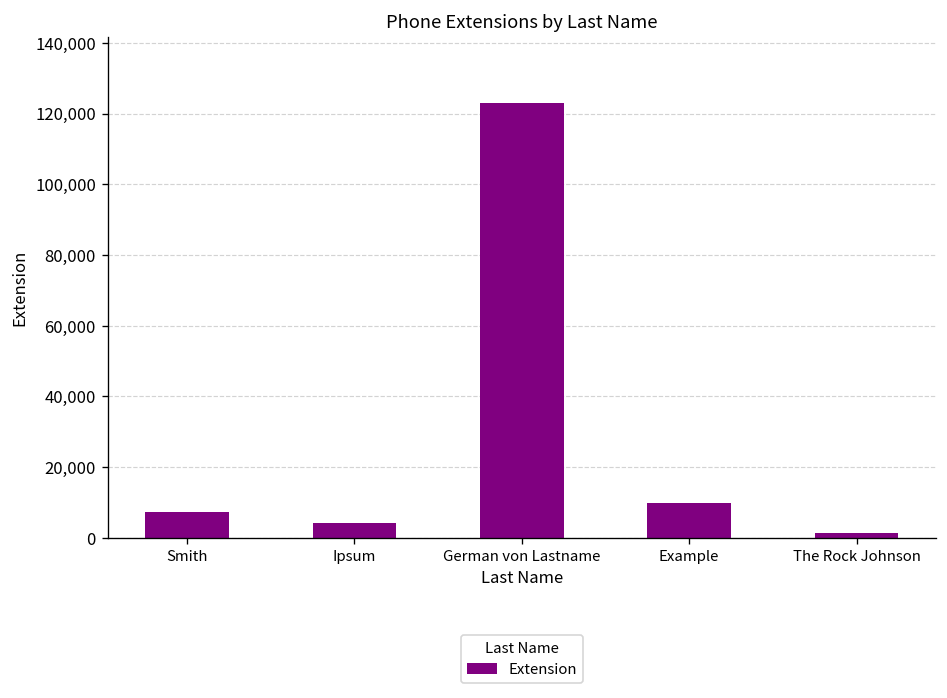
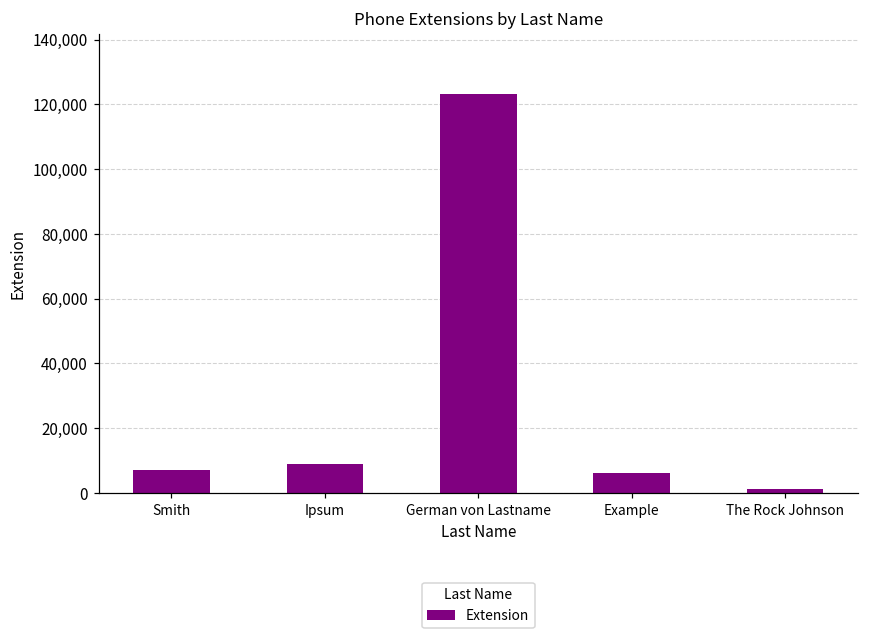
Ipsum: 4,000 -> 9,000
Example: 10,000 -> 6,000
